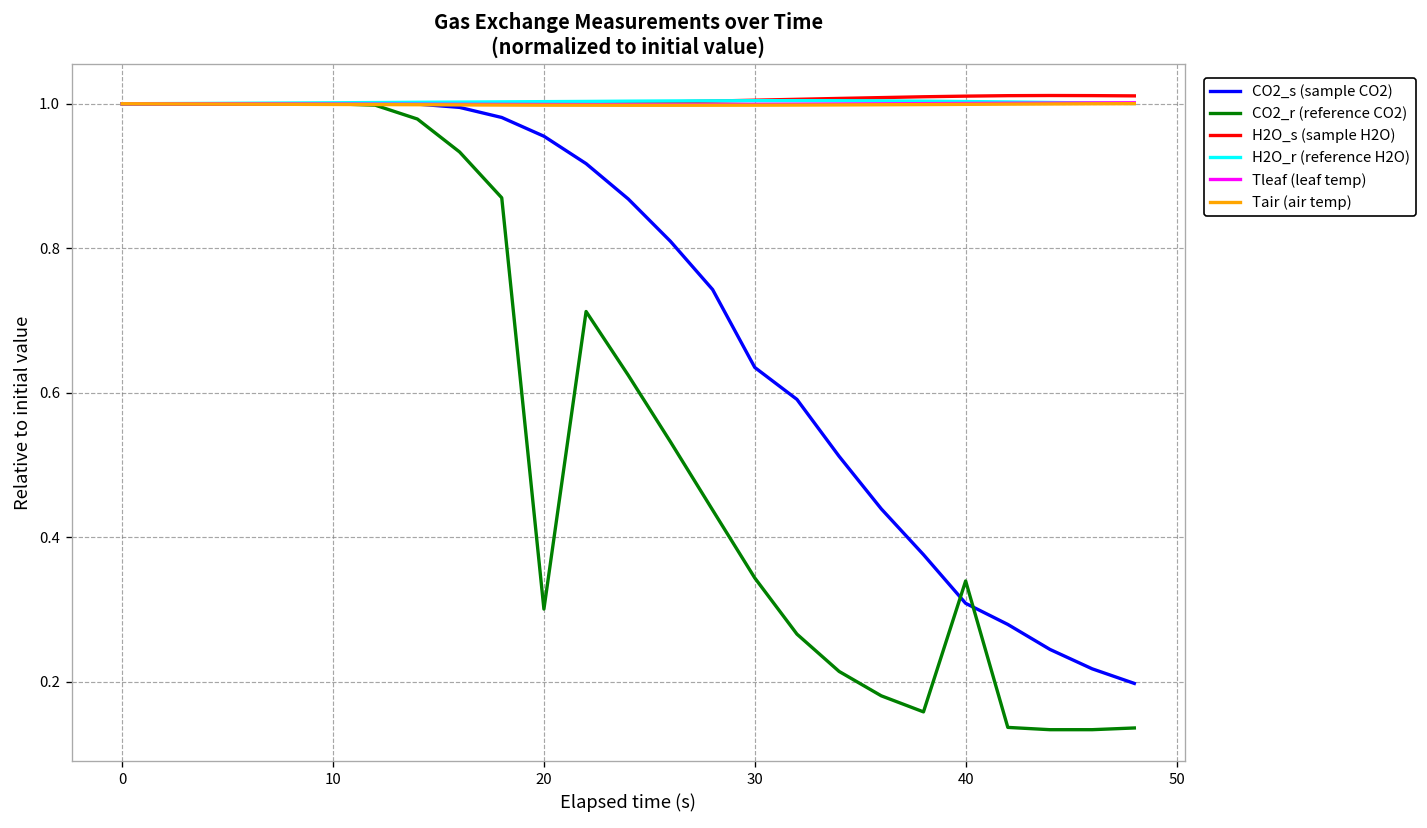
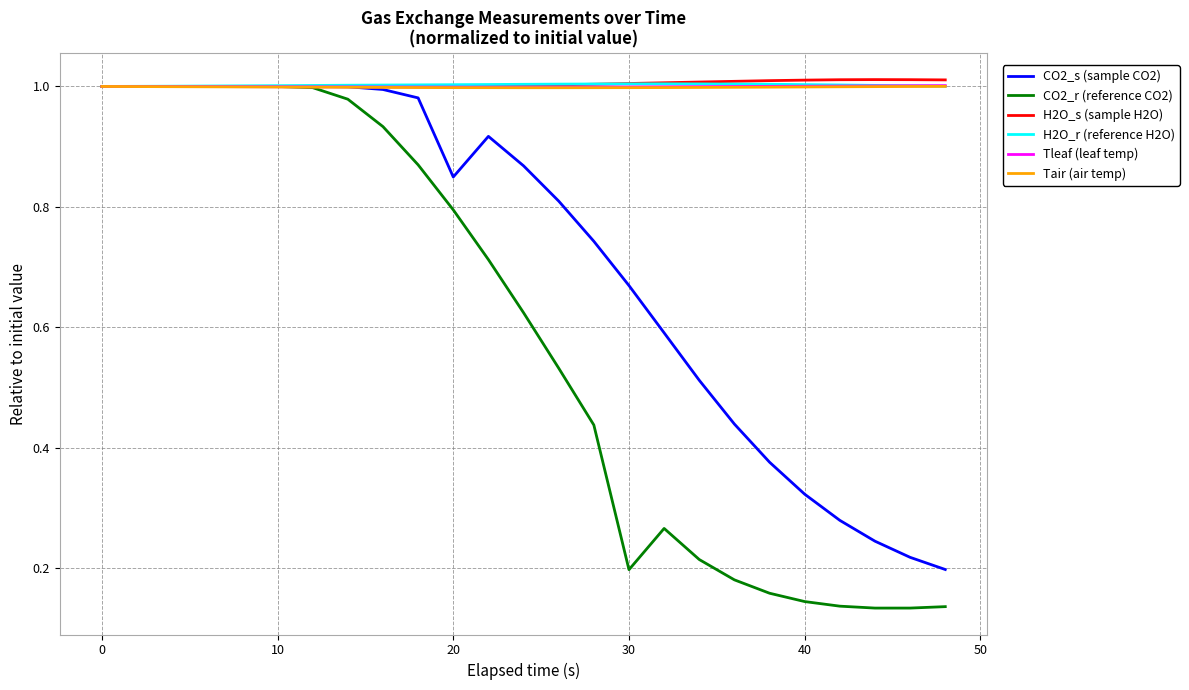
CO2_s (sample CO2), 20: 0.96 -> 0.85
CO2_r (reference CO2), 20: 0.30 -> 0.80
CO2_s (sample CO2), 30: 0.64 -> 0.67
CO2_r (reference CO2), 30: 0.34 -> 0.20
CO2_s (sample CO2), 40: 0.31 -> 0.32
CO2_r (reference CO2), 40: 0.34 -> 0.14
